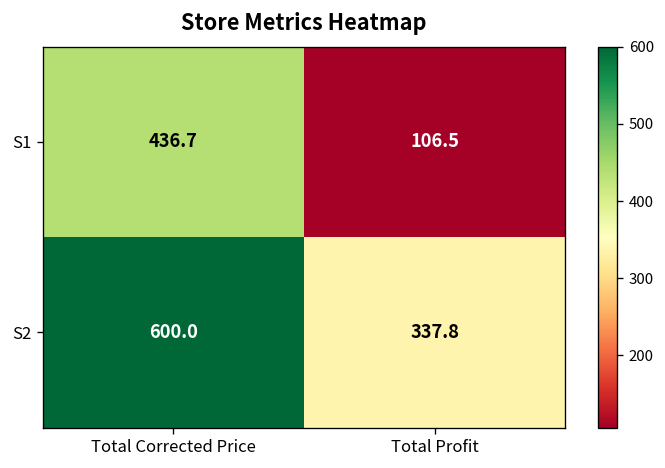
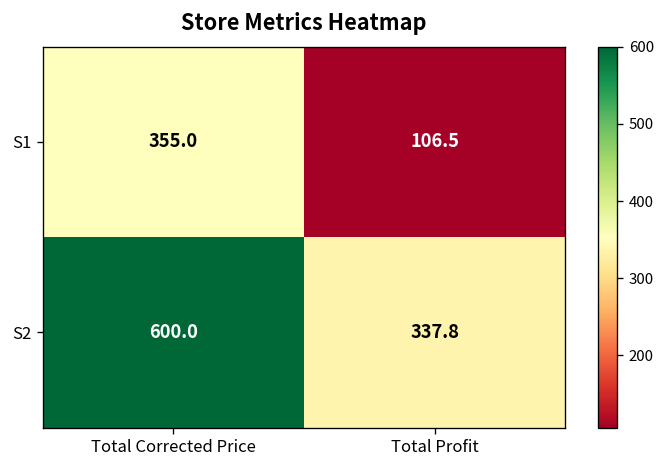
S1, Total Corrected Price: 436.7 -> 355.0
